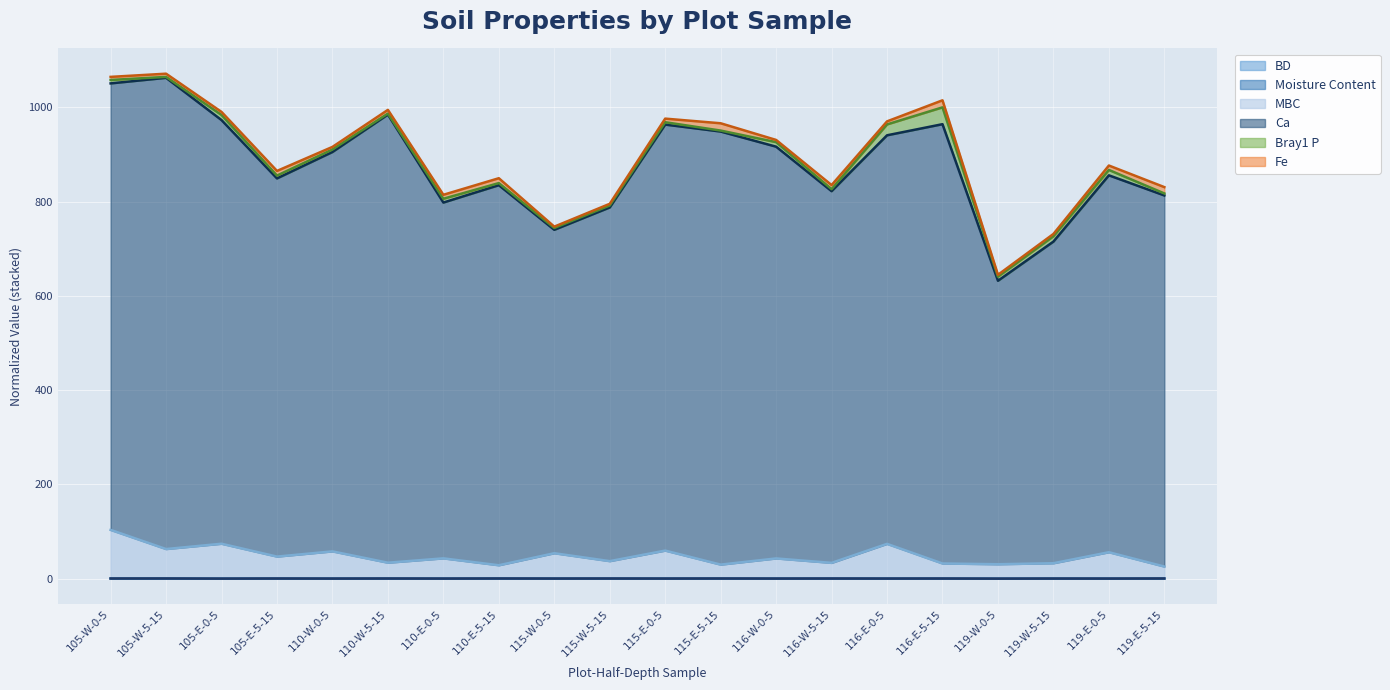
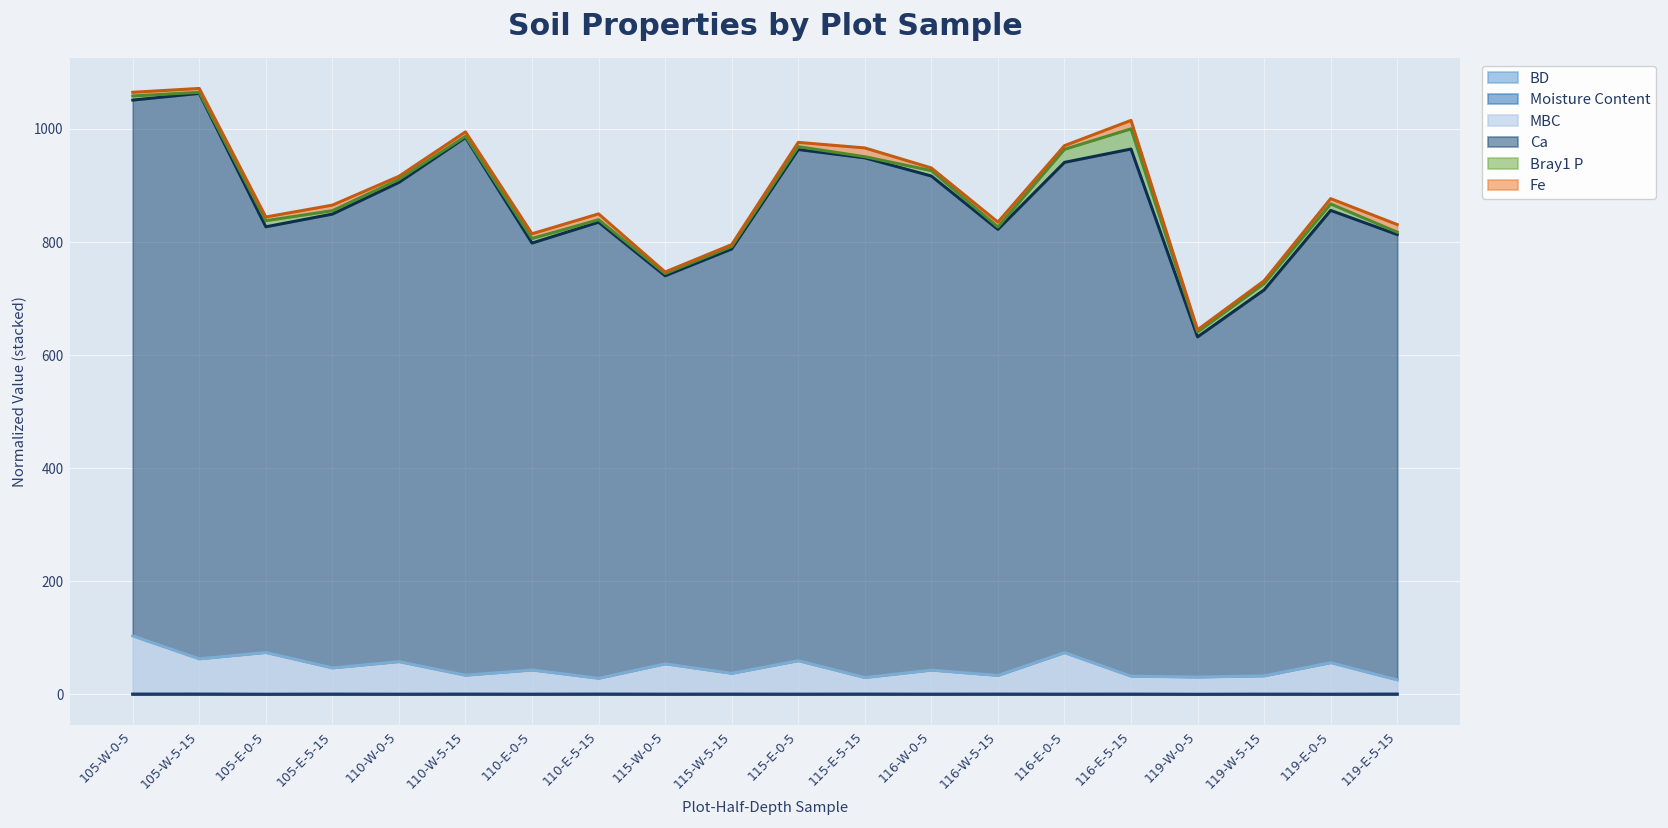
Ca, 105-E-0-5: 900 -> 750
